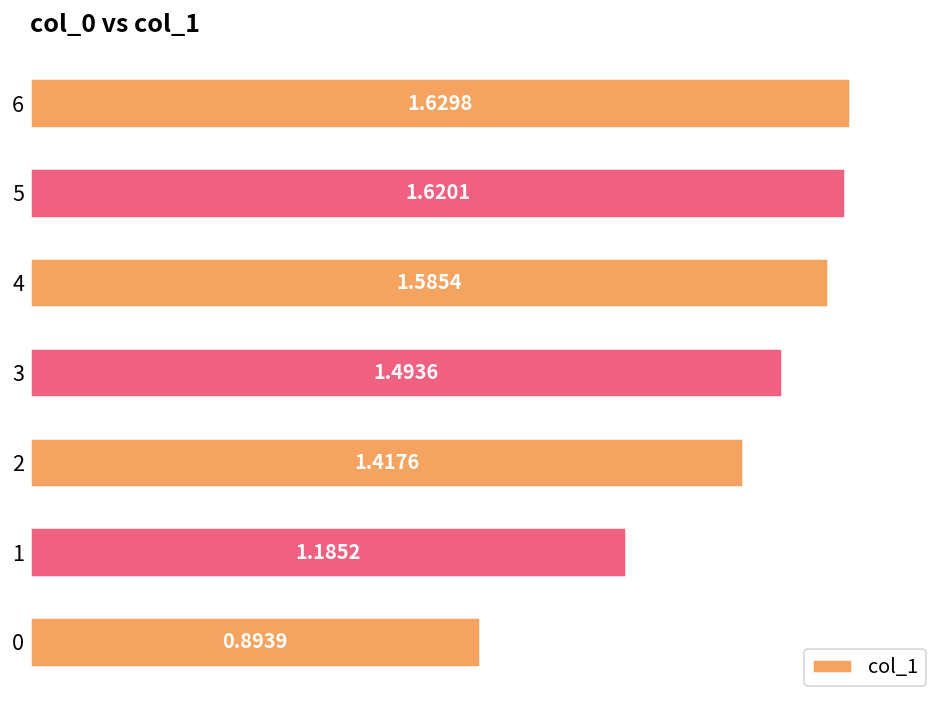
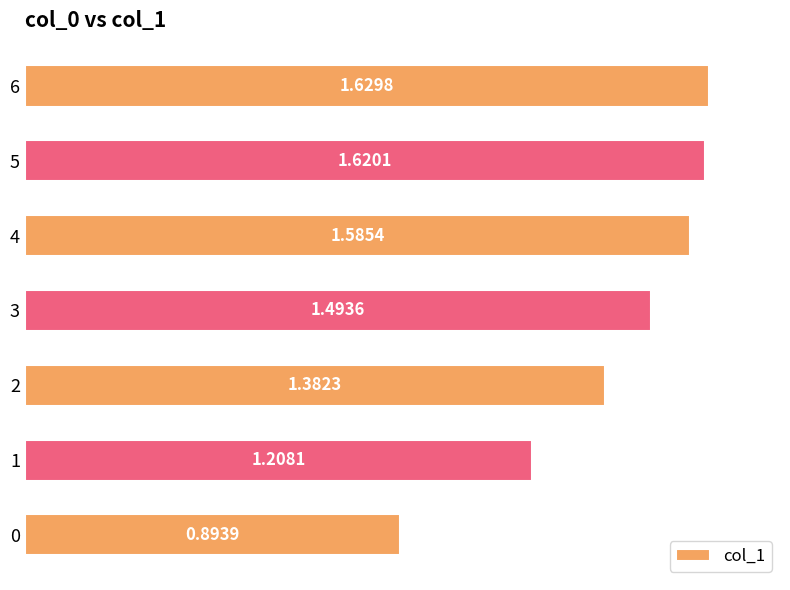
2: 1.4176 -> 1.3823
1: 1.1852 -> 1.2081
